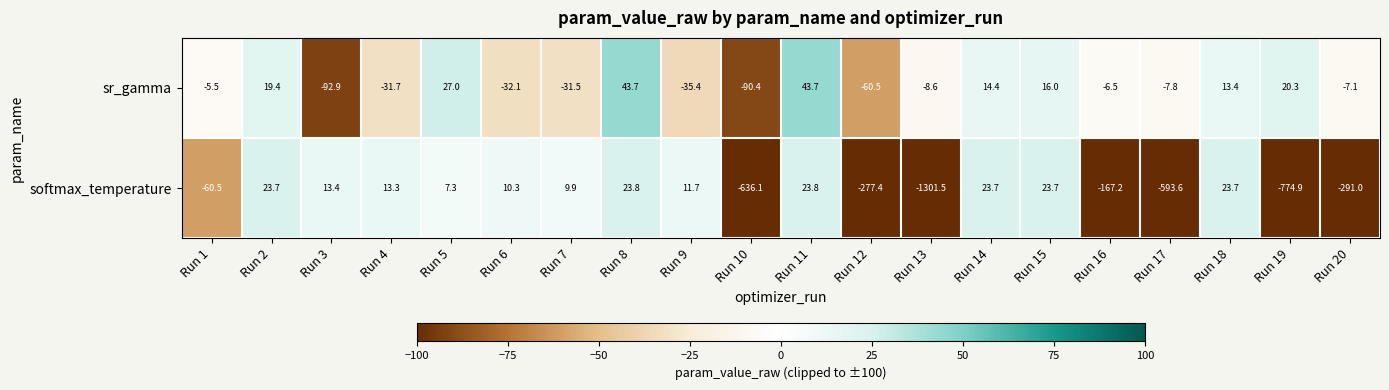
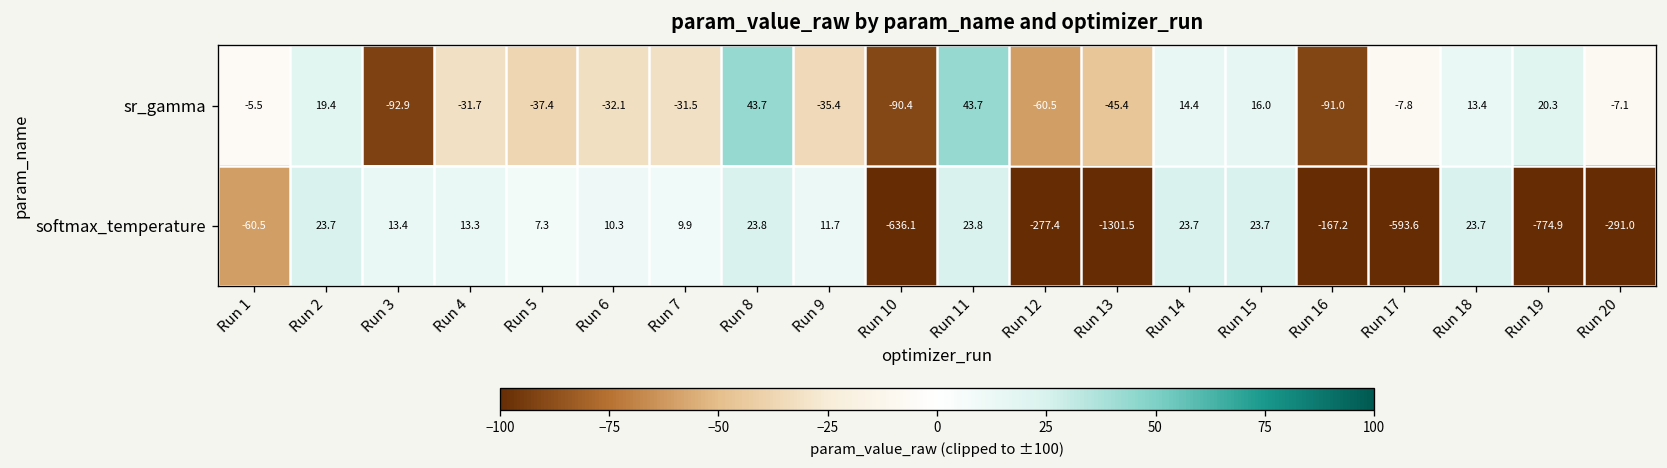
sr_gamma, Run 5: 27.0 -> -37.4
sr_gamma, Run 13: -8.6 -> -45.4
sr_gamma, Run 16: -6.5 -> -91.0
